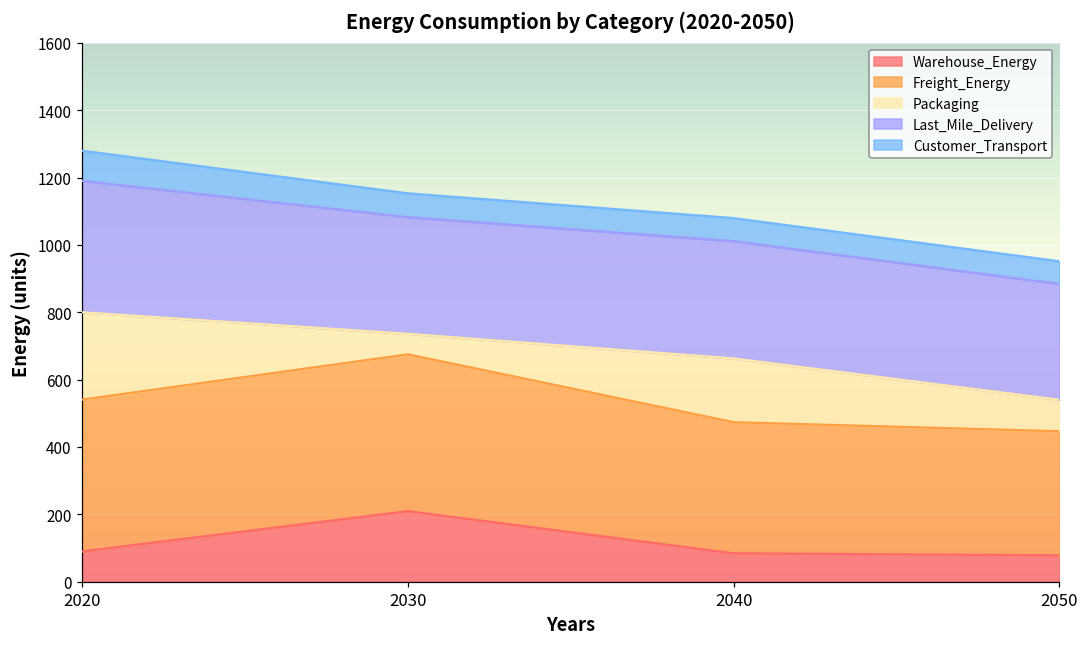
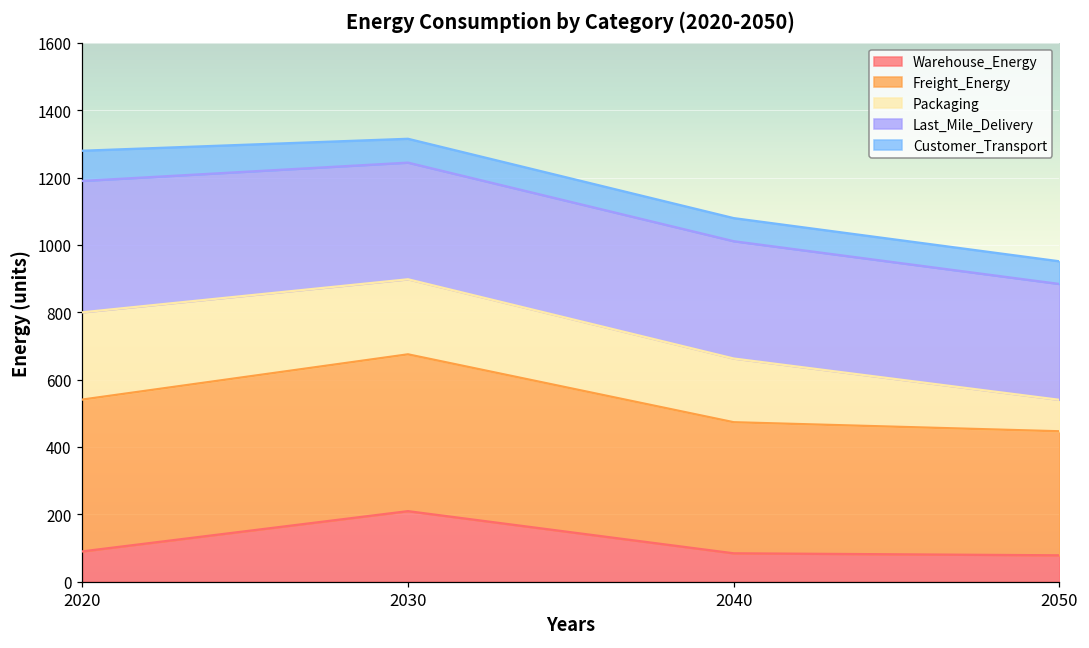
Packaging, 2030: 60 -> 220
